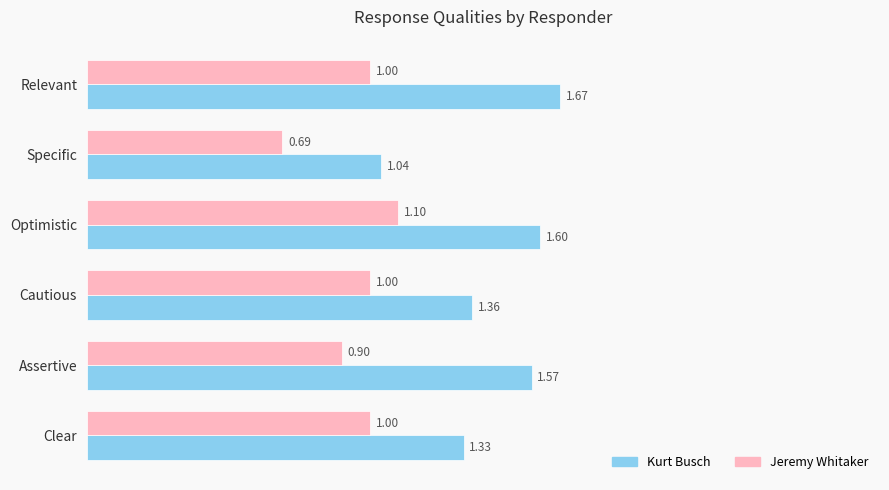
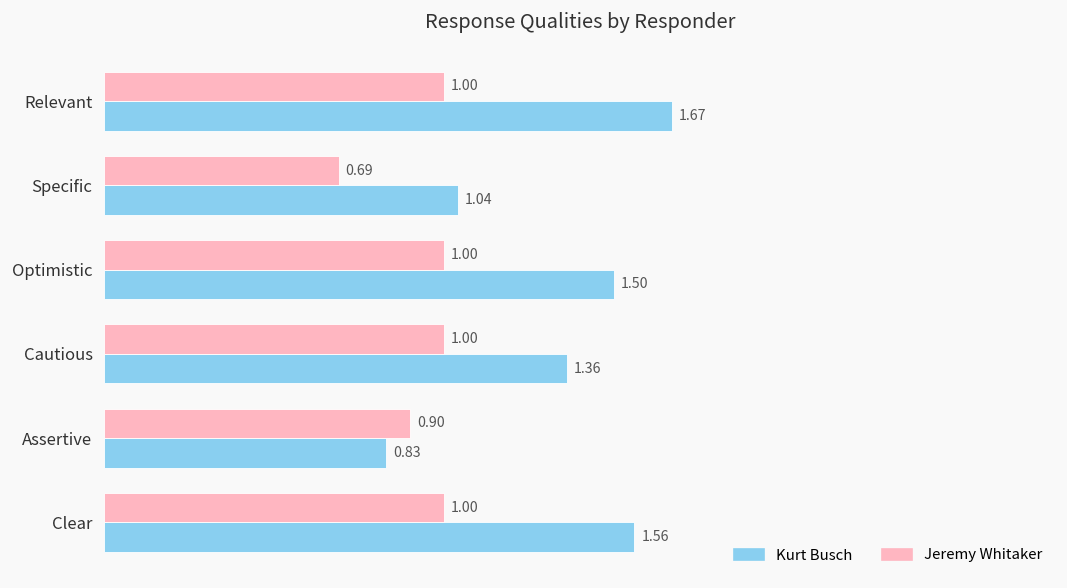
Jeremy Whitaker, Optimistic: 1.10 -> 1.00
Kurt Busch, Optimistic: 1.60 -> 1.50
Kurt Busch, Assertive: 1.57 -> 0.83
Kurt Busch, Clear: 1.33 -> 1.56
